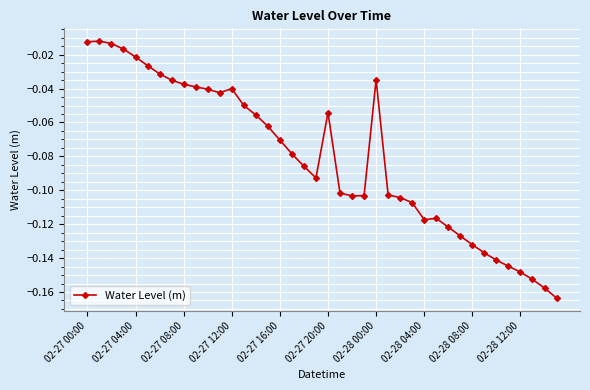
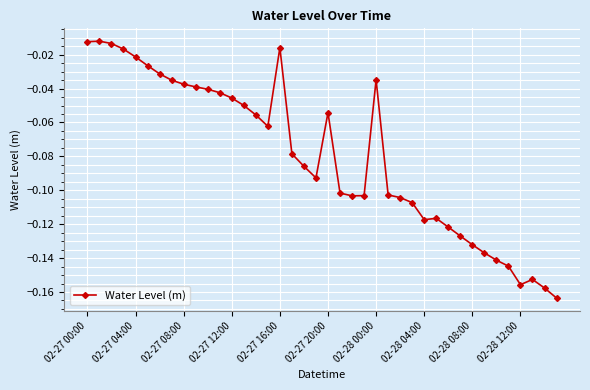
02-27 12:00: -0.040 -> -0.046
02-27 16:00: -0.070 -> -0.016
02-28 12:00: -0.148 -> -0.156
